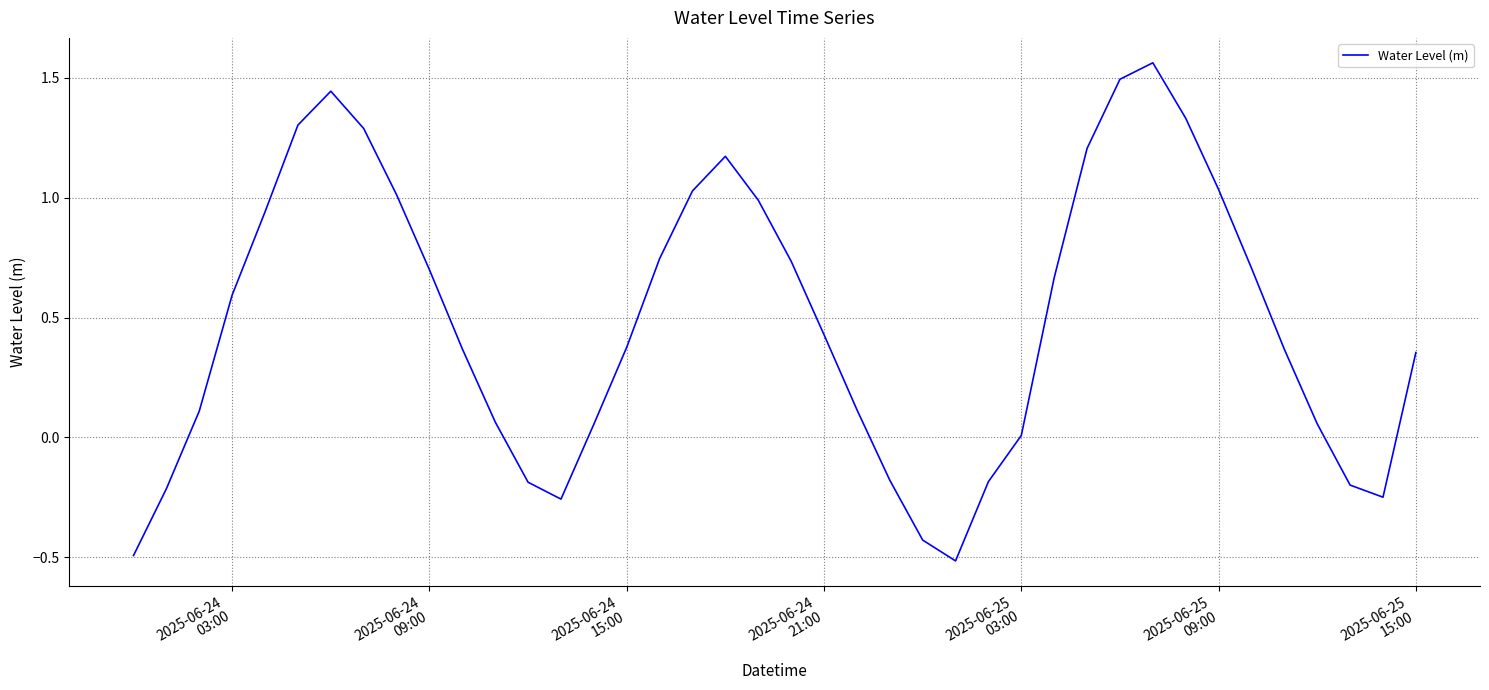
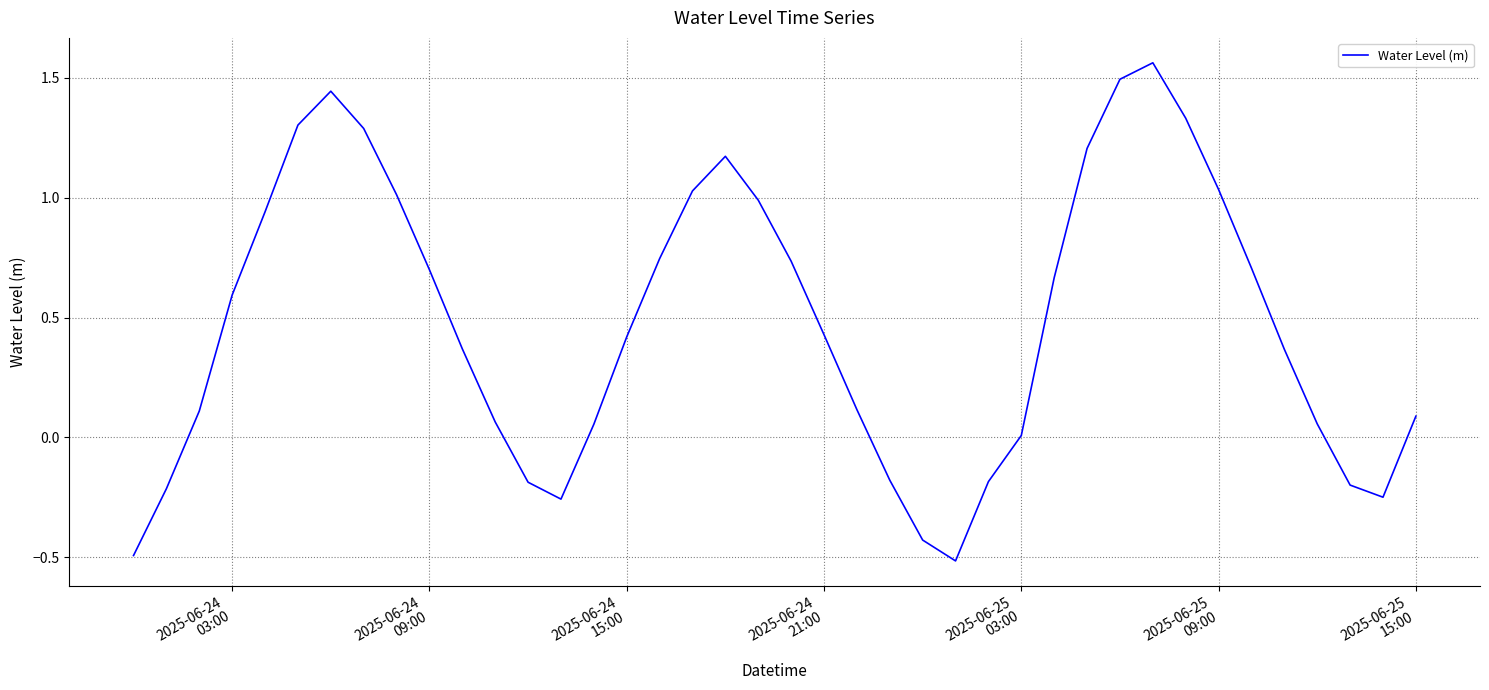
2025-06-24 15:00: 0.38 -> 0.42
2025-06-25 15:00: 0.35 -> 0.09
